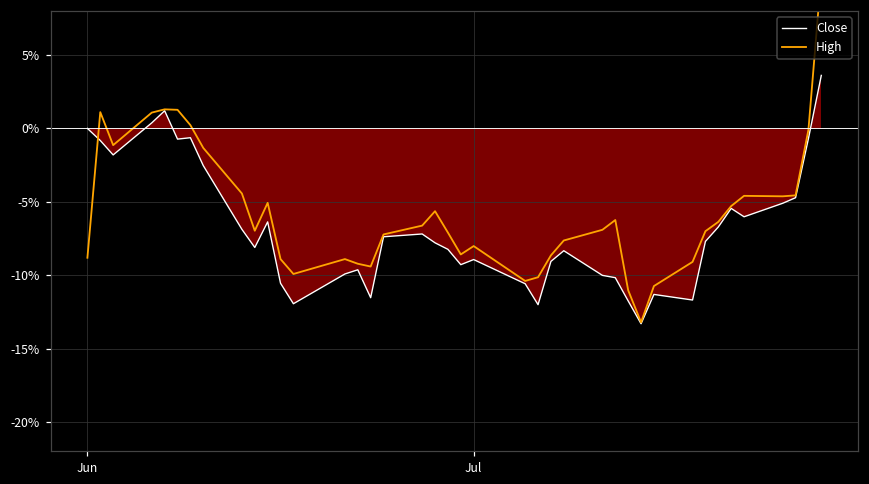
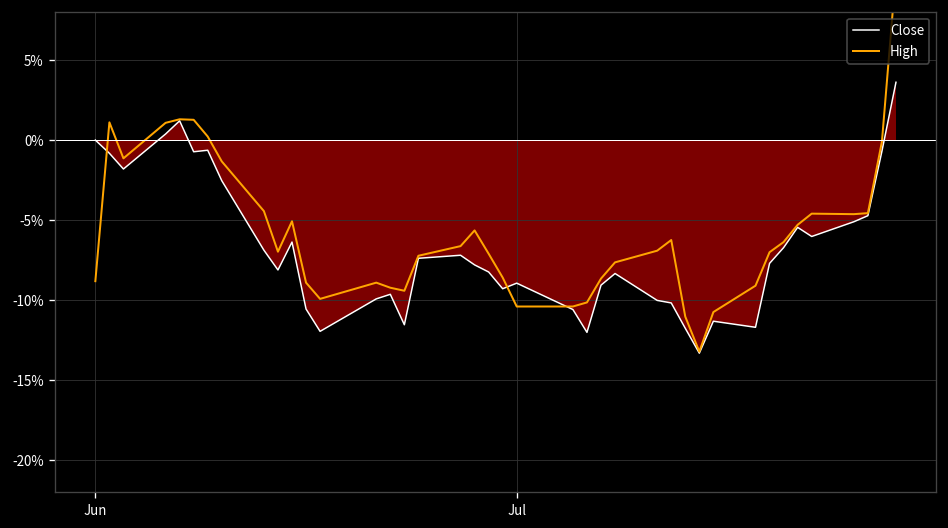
High, Jul: -8.0% -> -10.4%
